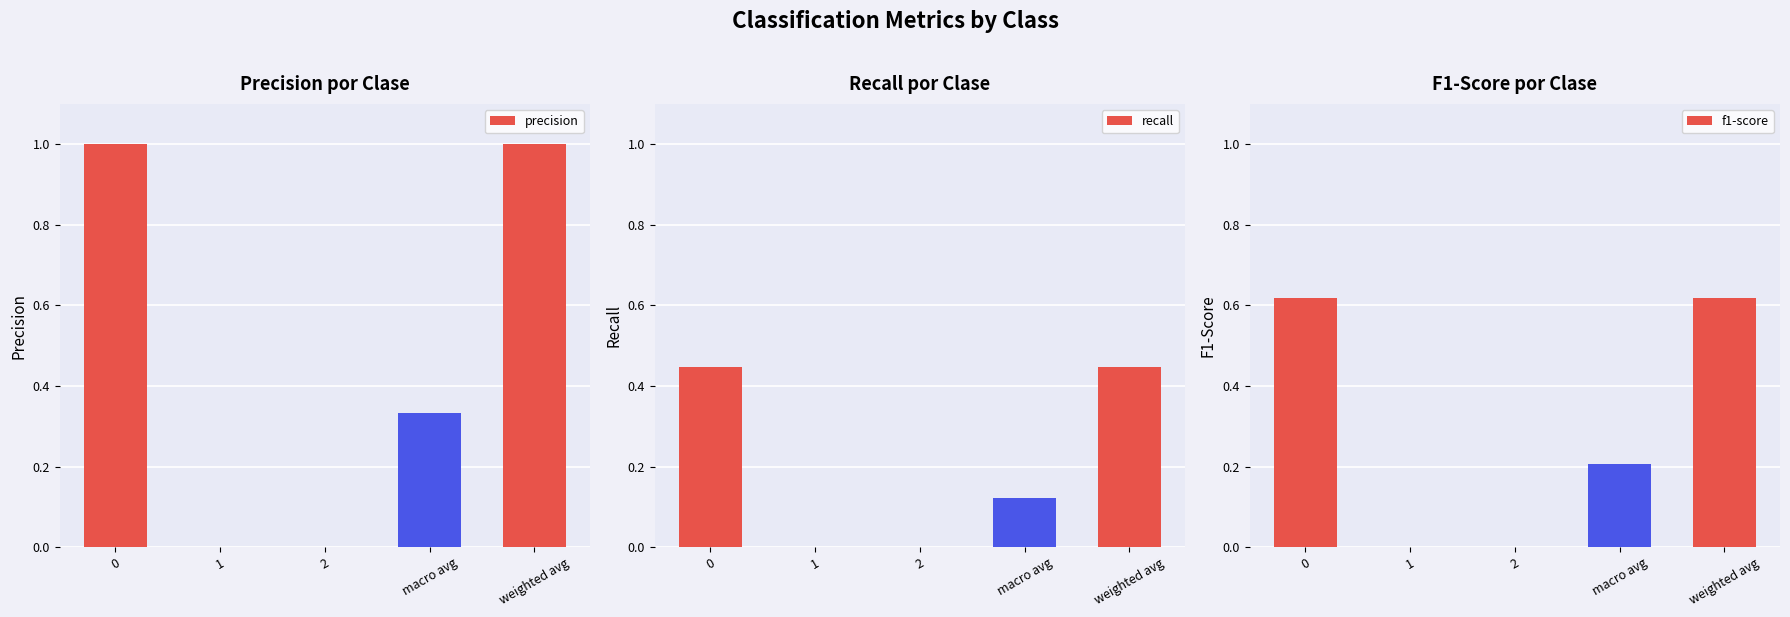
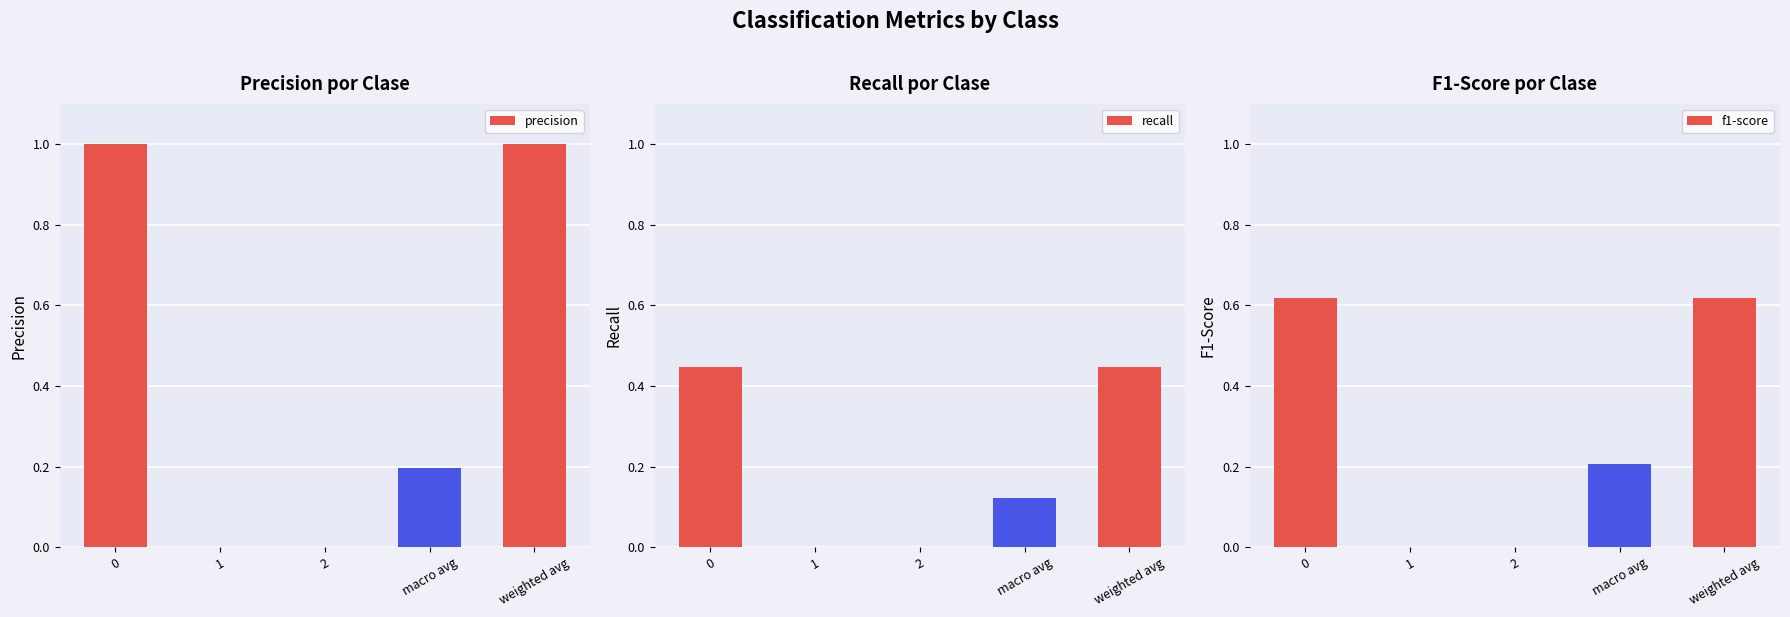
Precision por Clase, macro avg: 0.33 -> 0.20
